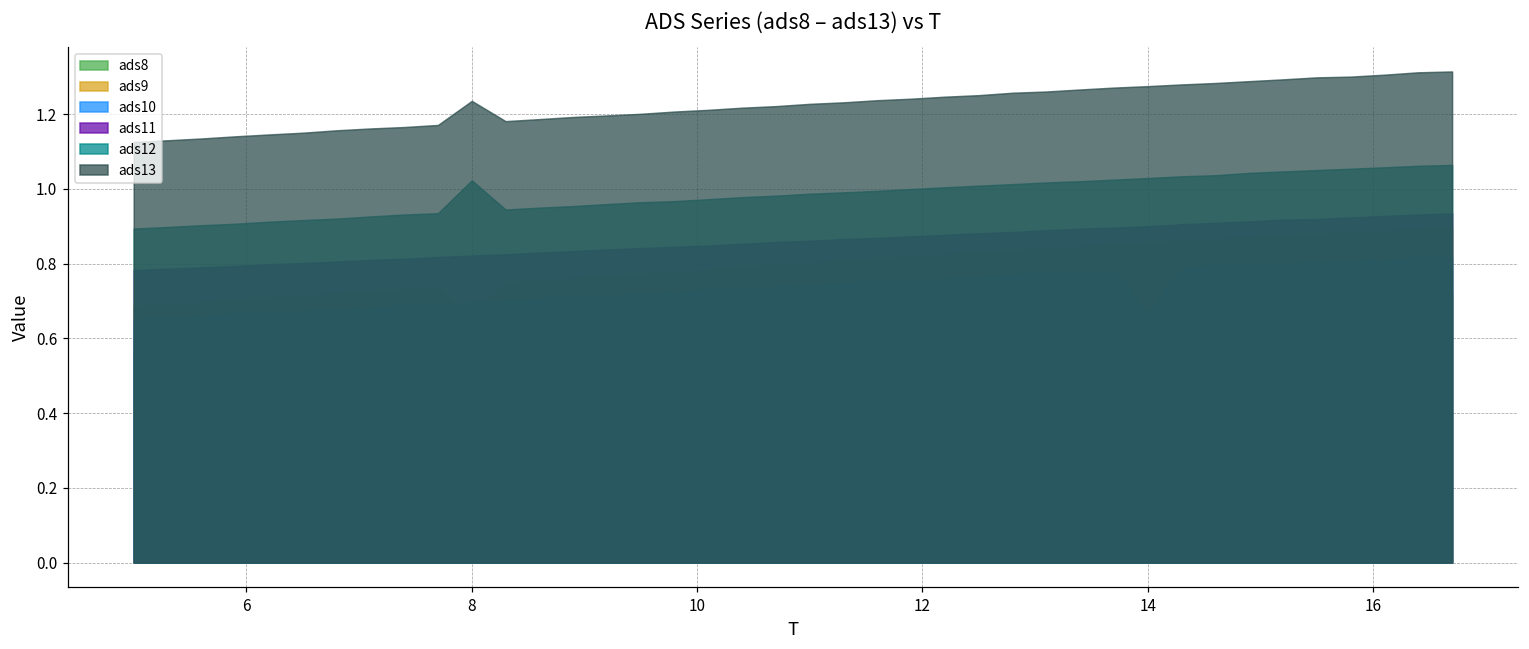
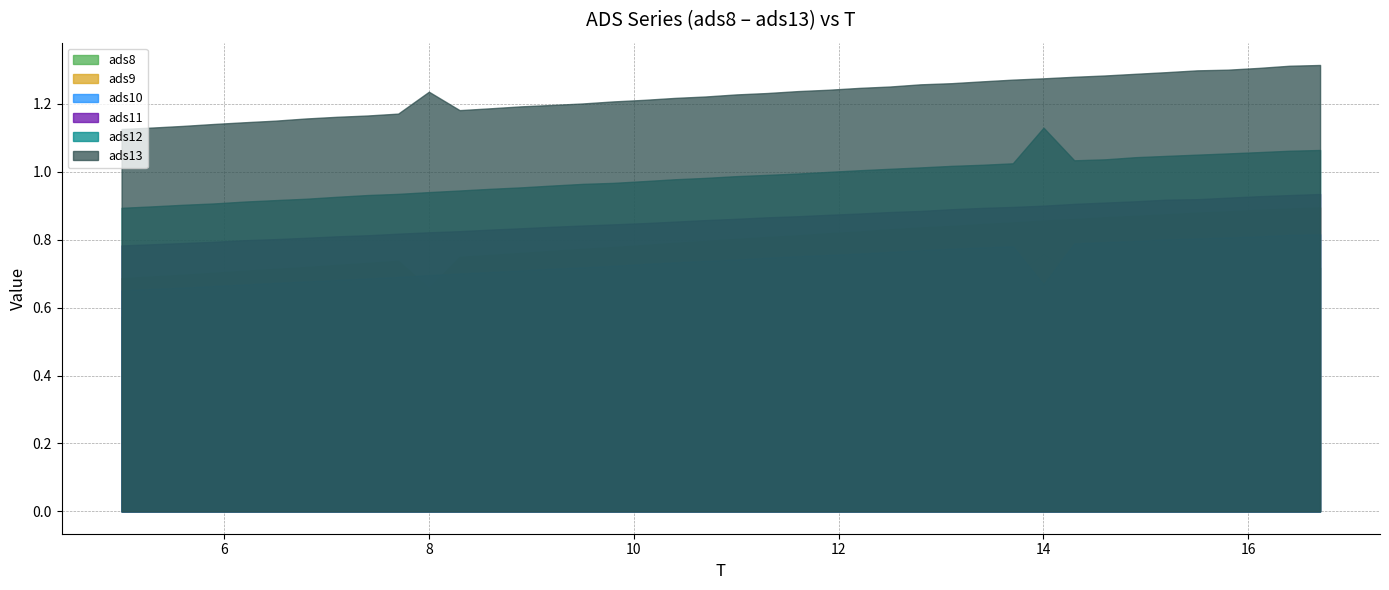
ads12, 8: 1.02 -> 0.94
ads12, 14: 1.03 -> 1.13
